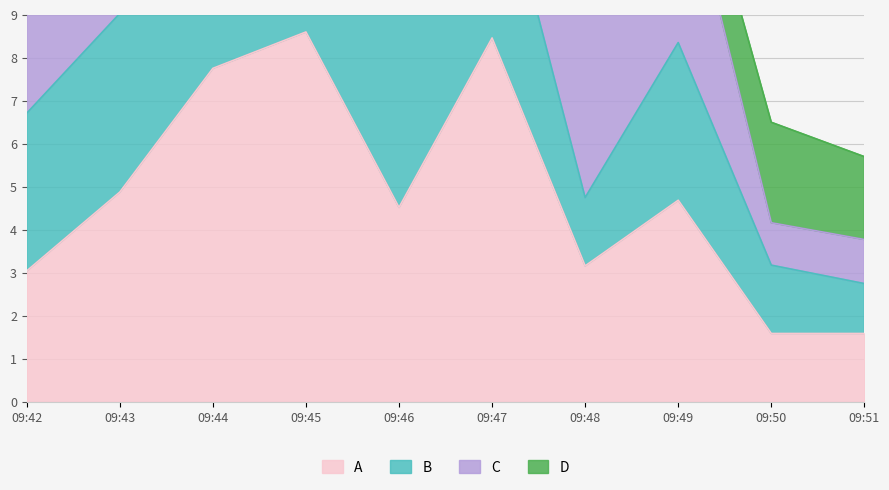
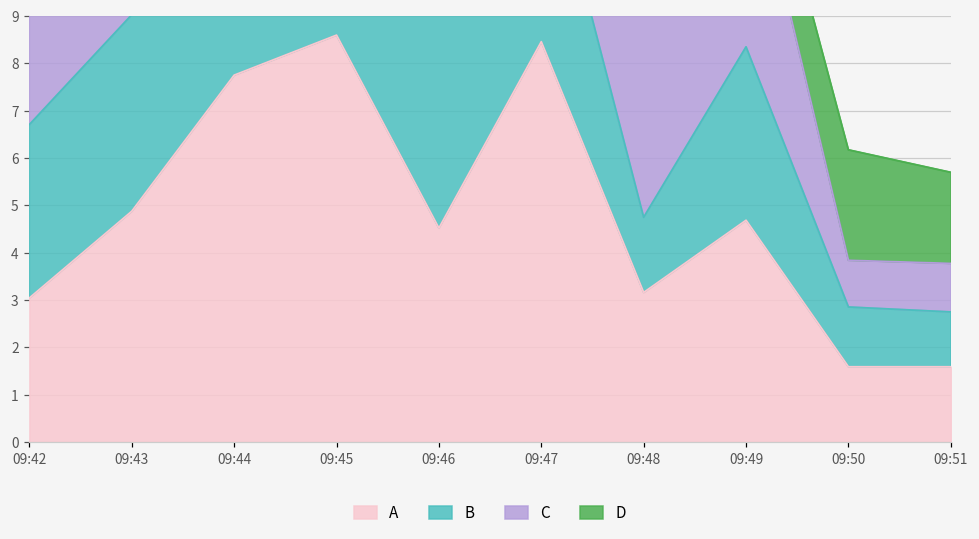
B, 09:50: 1.6 -> 1.3
